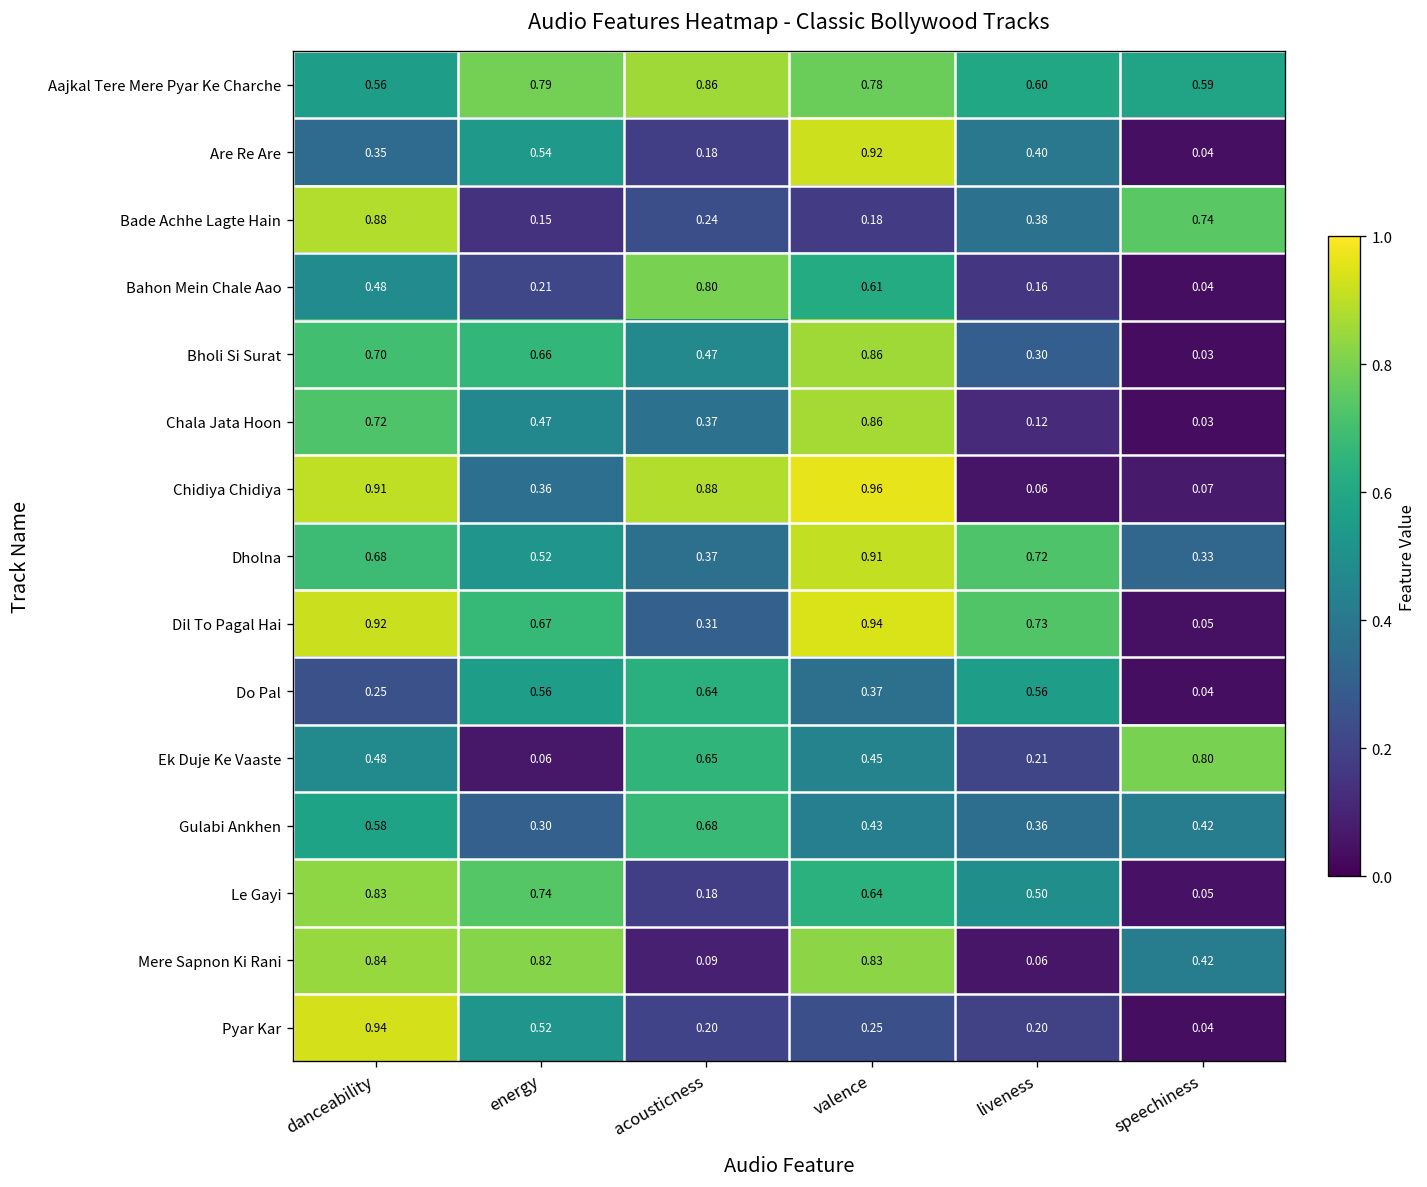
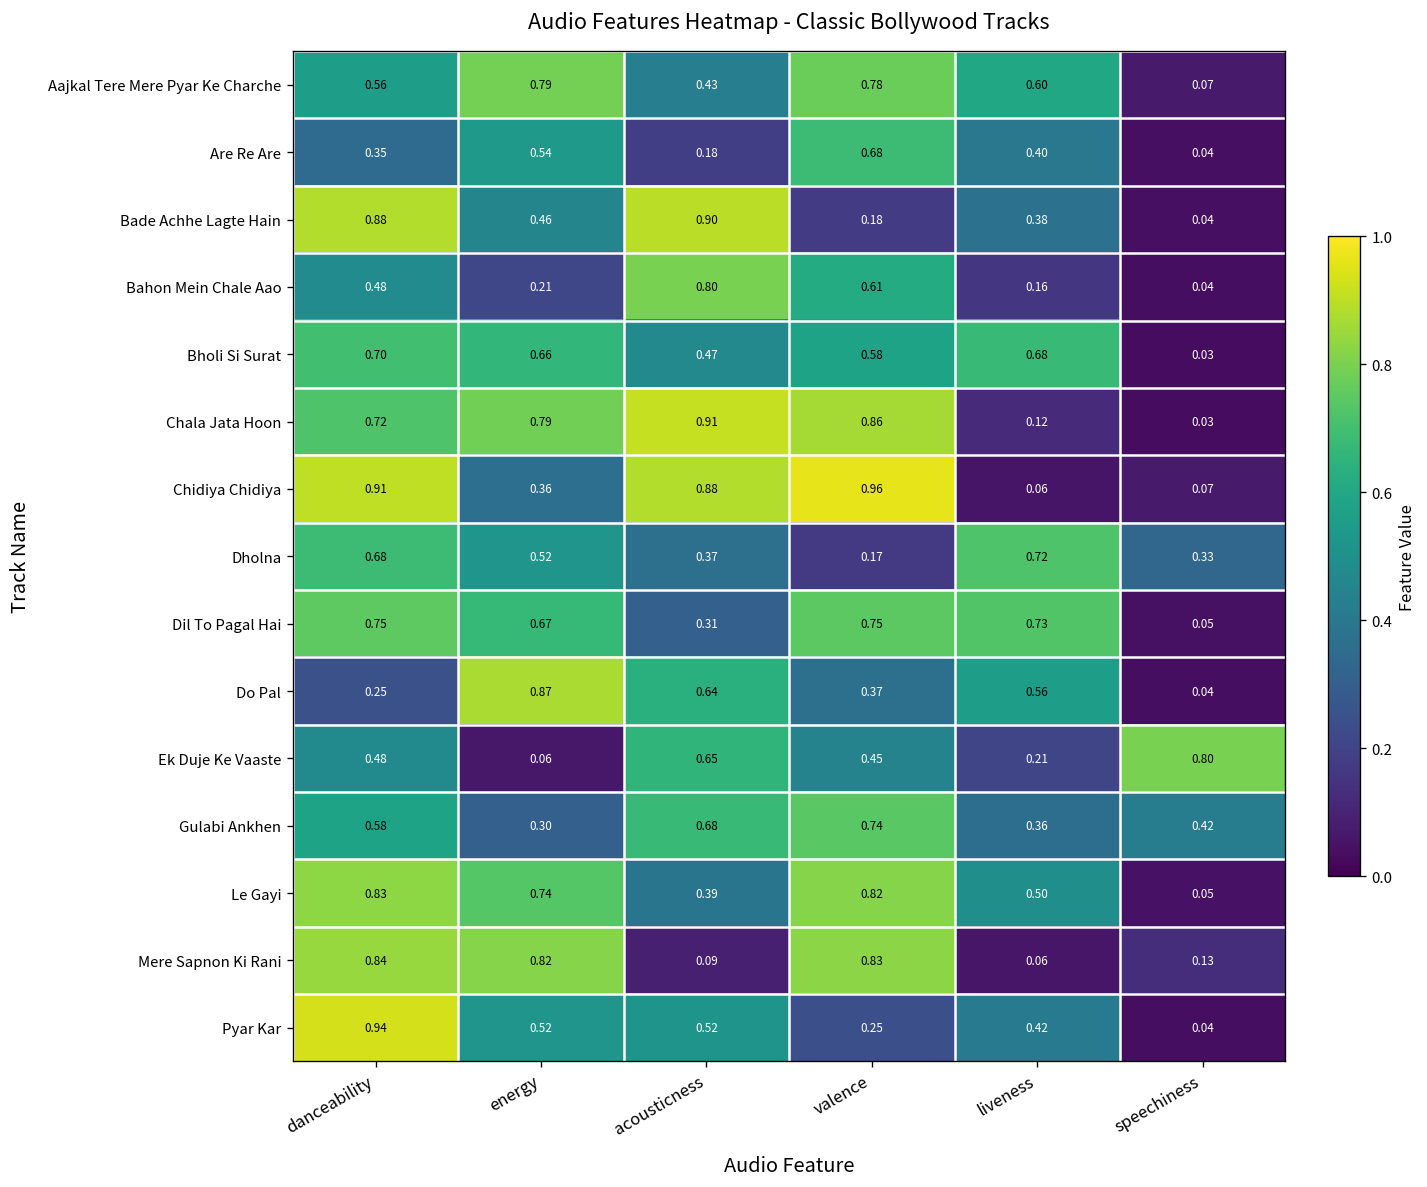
Aajkal Tere Mere Pyar Ke Charche, acousticness: 0.86 -> 0.43
Aajkal Tere Mere Pyar Ke Charche, speechiness: 0.59 -> 0.07
Are Re Are, valence: 0.92 -> 0.68
Bade Achhe Lagte Hain, energy: 0.15 -> 0.46
Bade Achhe Lagte Hain, acousticness: 0.24 -> 0.90
Bade Achhe Lagte Hain, speechiness: 0.74 -> 0.04
Bholi Si Surat, valence: 0.86 -> 0.58
Bholi Si Surat, liveness: 0.30 -> 0.68
Chala Jata Hoon, energy: 0.47 -> 0.79
Chala Jata Hoon, acousticness: 0.37 -> 0.91
Dholna, valence: 0.91 -> 0.17
Dil To Pagal Hai, danceability: 0.92 -> 0.75
Dil To Pagal Hai, valence: 0.94 -> 0.75
Do Pal, energy: 0.56 -> 0.87
Gulabi Ankhen, valence: 0.43 -> 0.74
Le Gayi, acousticness: 0.18 -> 0.39
Le Gayi, valence: 0.64 -> 0.82
Mere Sapnon Ki Rani, speechiness: 0.42 -> 0.13
Pyar Kar, acousticness: 0.20 -> 0.52
Pyar Kar, liveness: 0.20 -> 0.42
